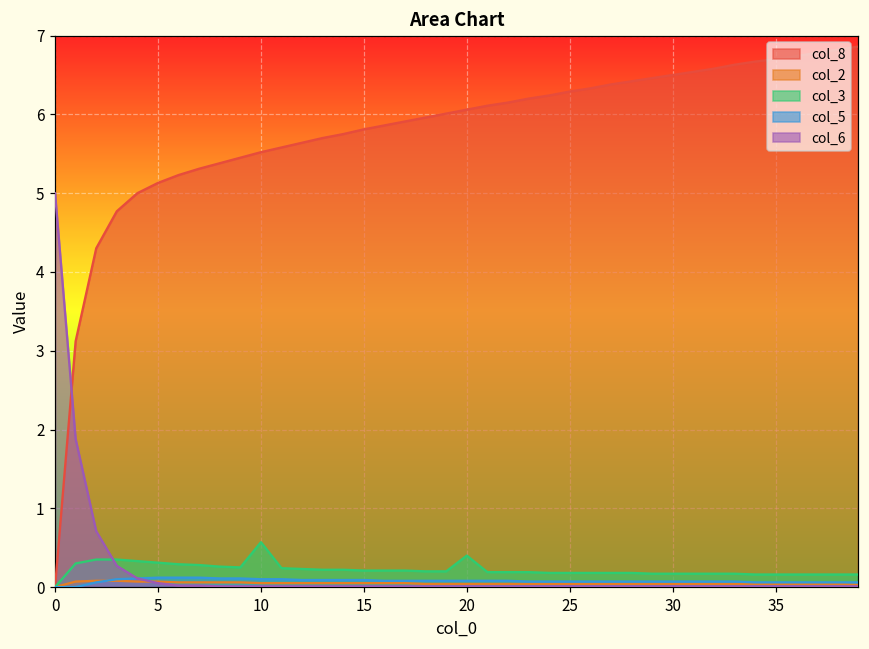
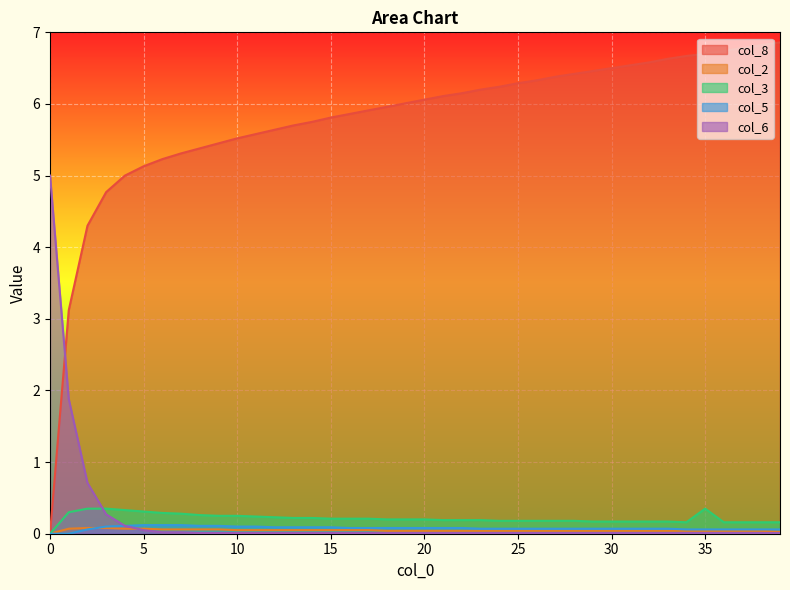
col_3, 10: 0.6 -> 0.3
col_3, 20: 0.4 -> 0.2
col_3, 35: 0.2 -> 0.4
